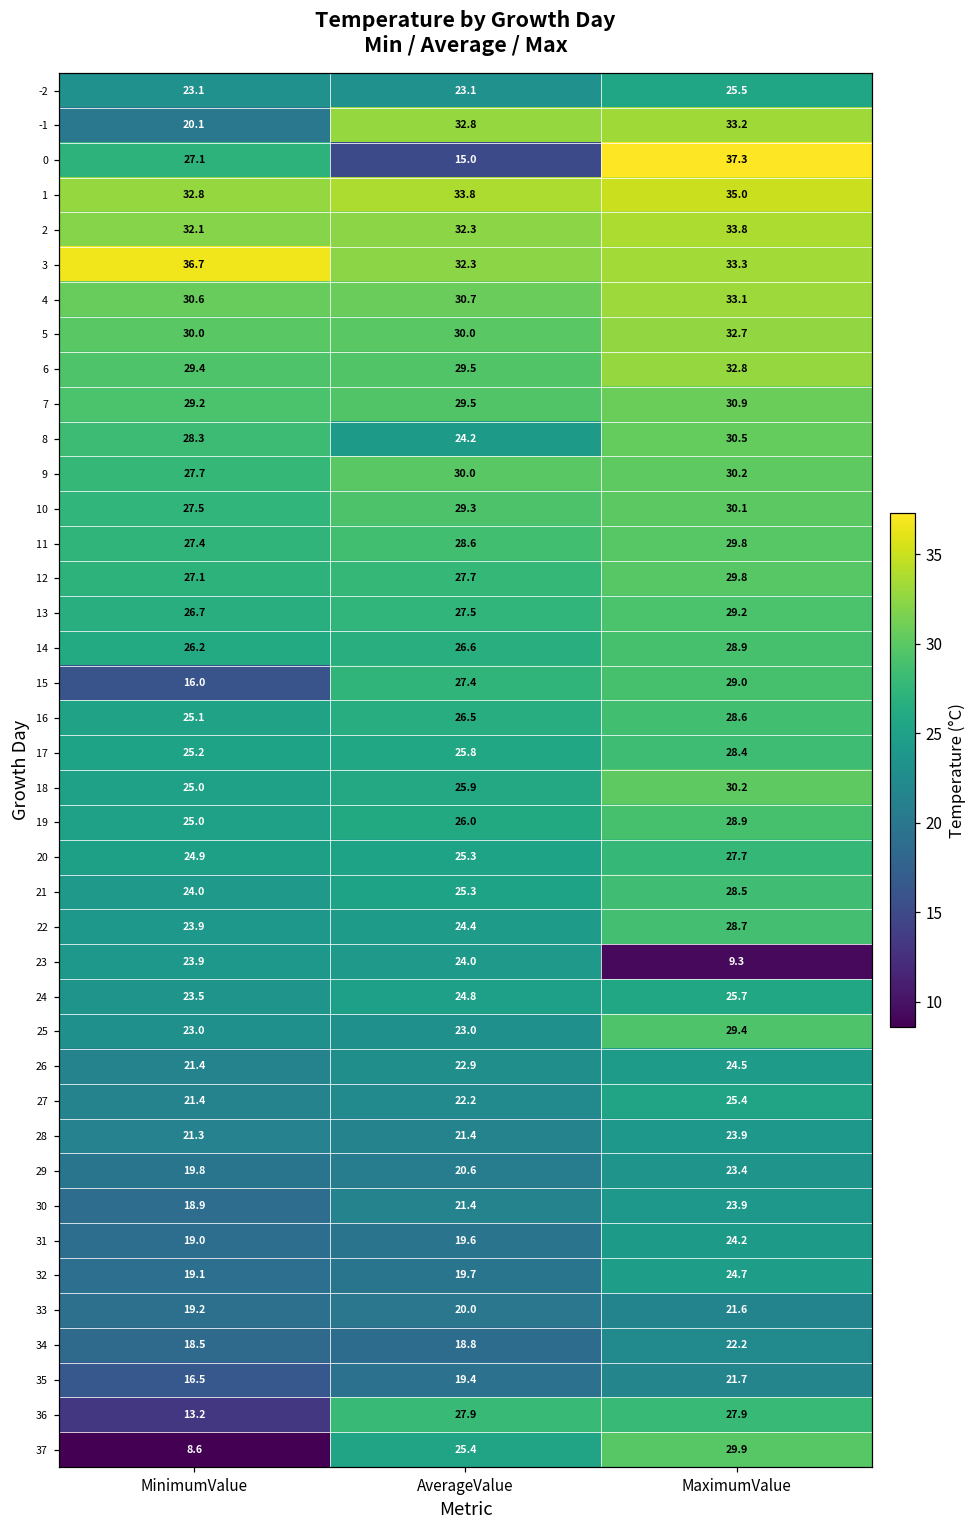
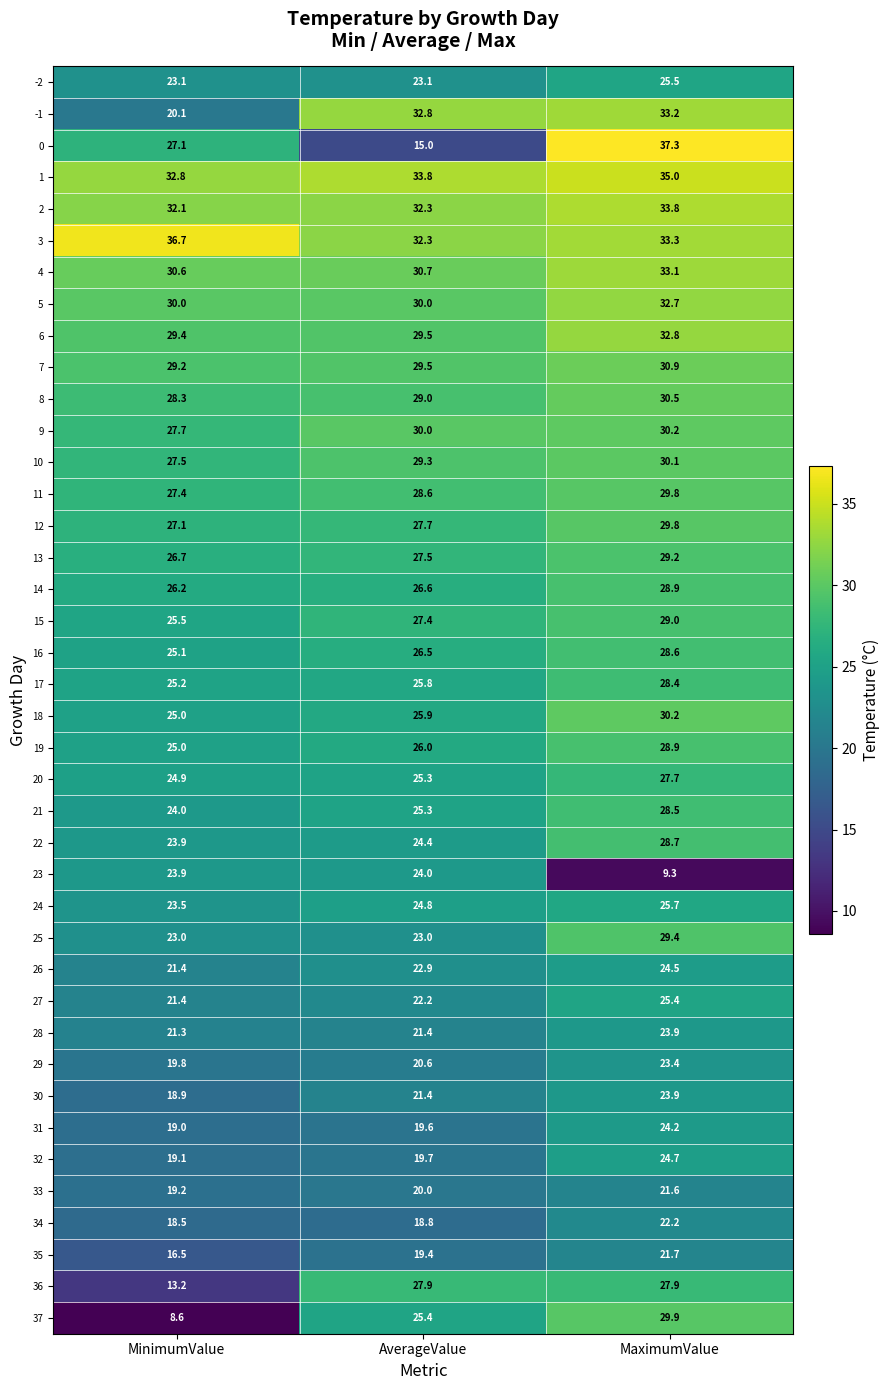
8, AverageValue: 24.2 -> 29.0
15, MinimumValue: 16.0 -> 25.5
